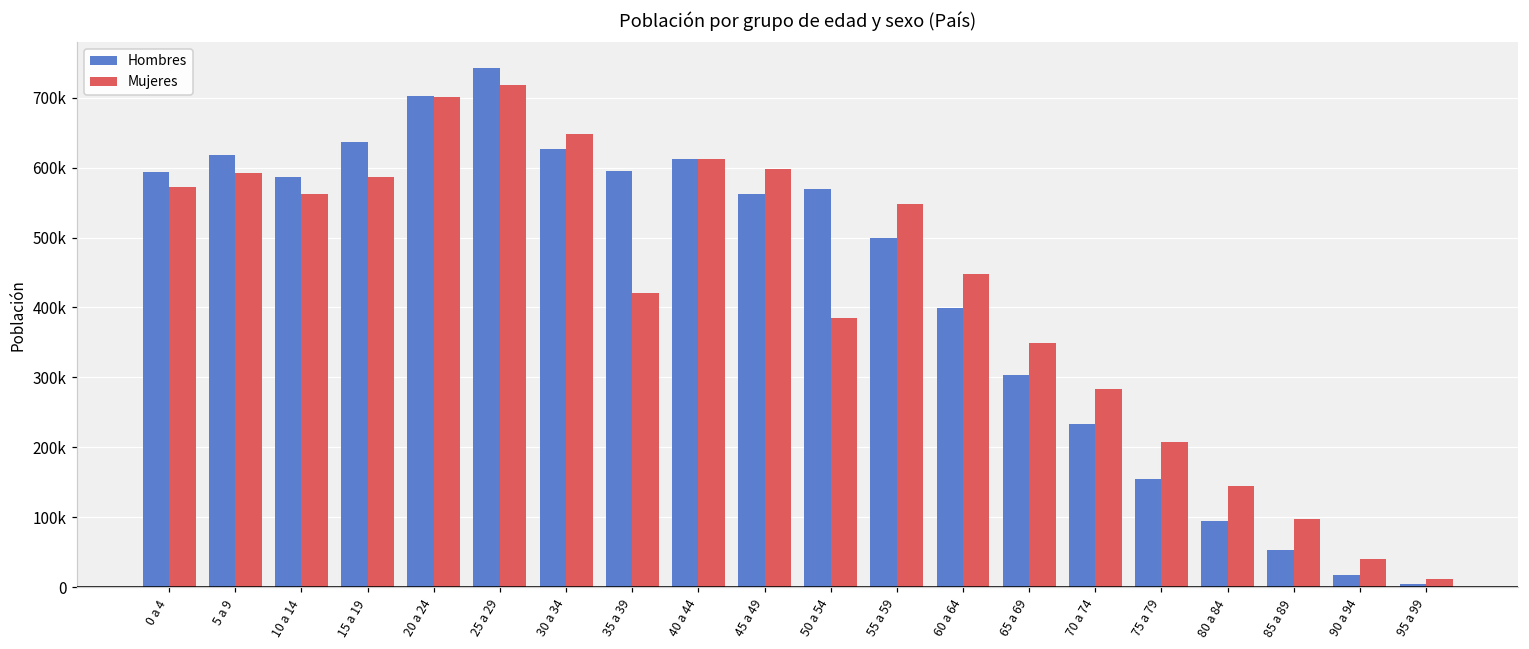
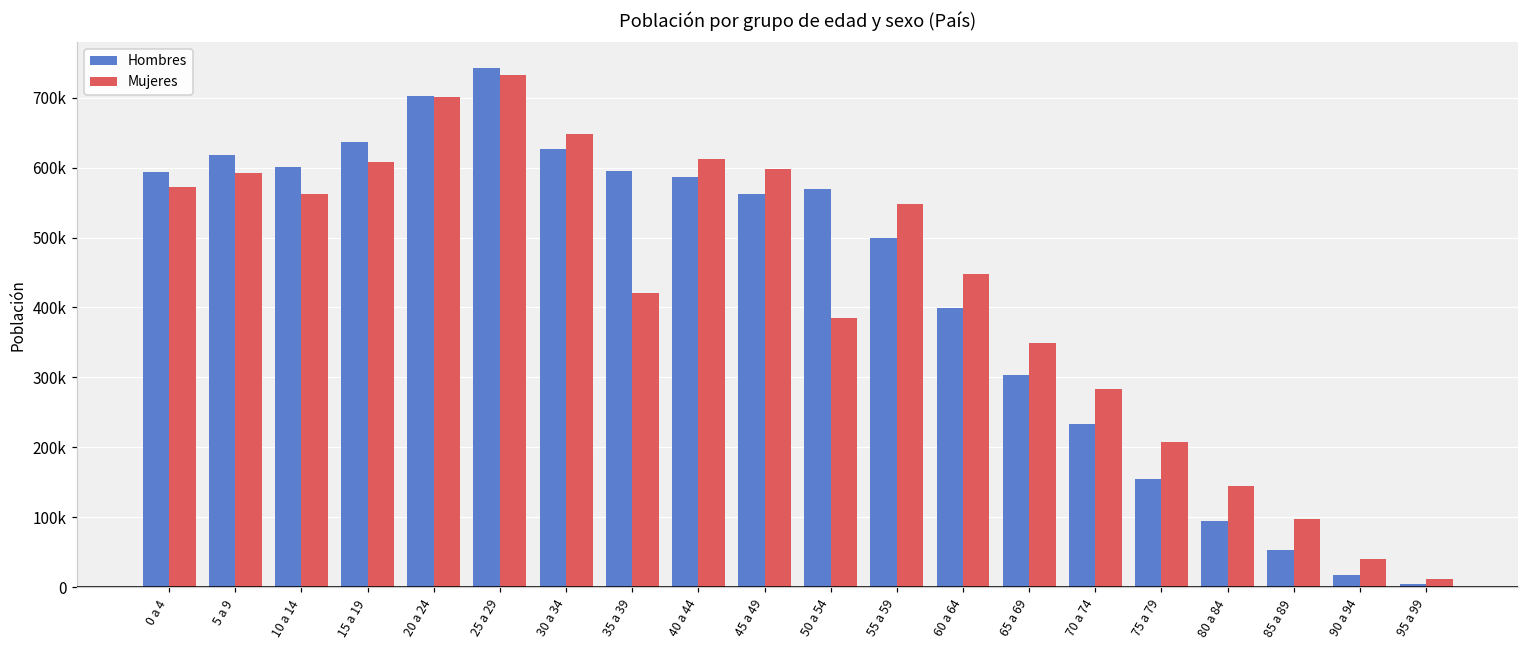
Hombres, 10 a 14: 590000 -> 600000
Mujeres, 15 a 19: 590000 -> 610000
Mujeres, 25 a 29: 720000 -> 730000
Hombres, 40 a 44: 610000 -> 590000
